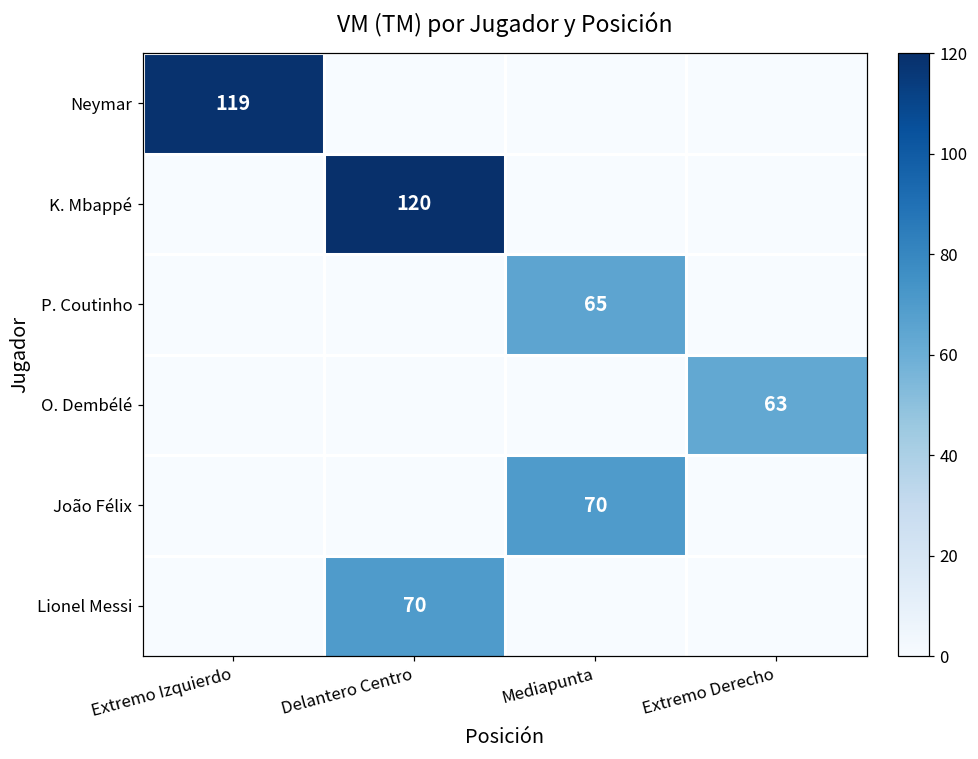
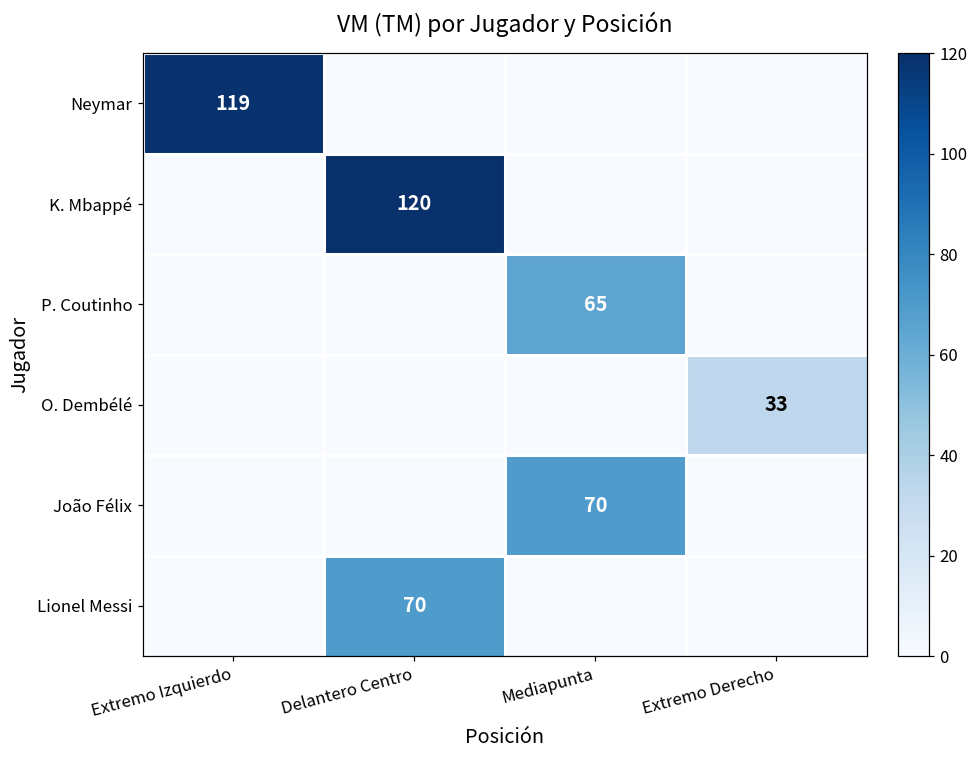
O. Dembélé, Extremo Derecho: 63 -> 33
